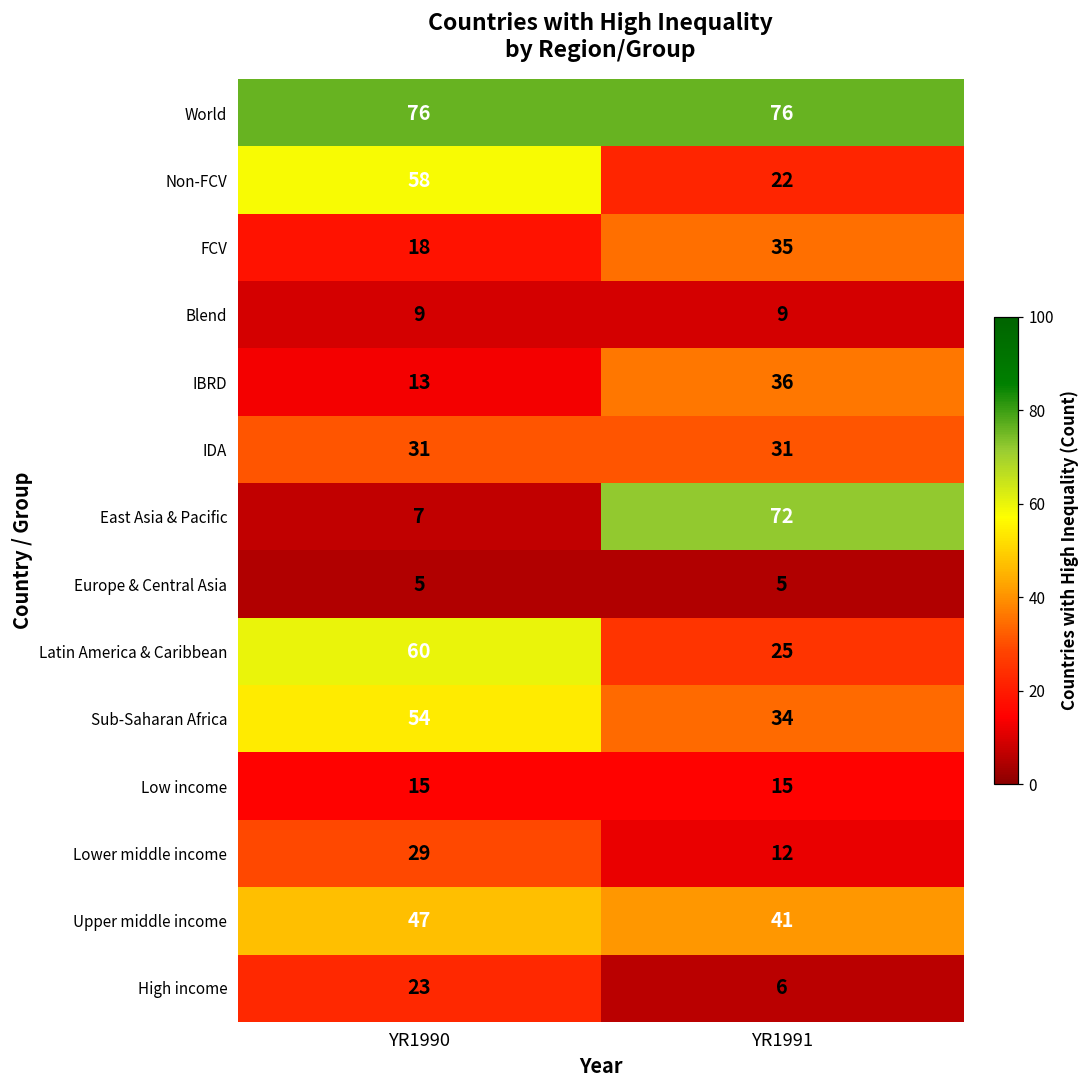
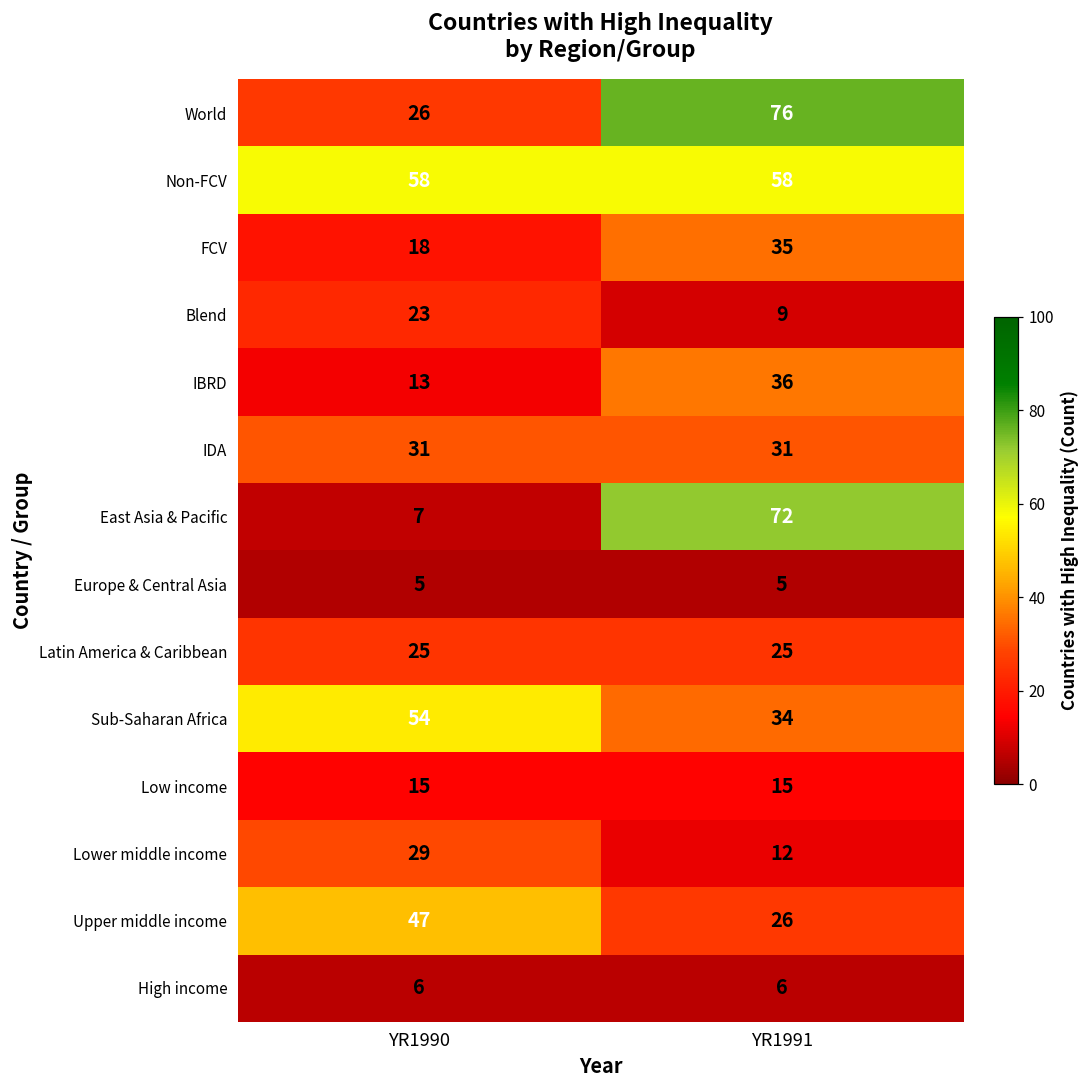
World, YR1990: 76 -> 26
Non-FCV, YR1991: 22 -> 58
Blend, YR1990: 9 -> 23
Latin America & Caribbean, YR1990: 60 -> 25
Upper middle income, YR1991: 41 -> 26
High income, YR1990: 23 -> 6
